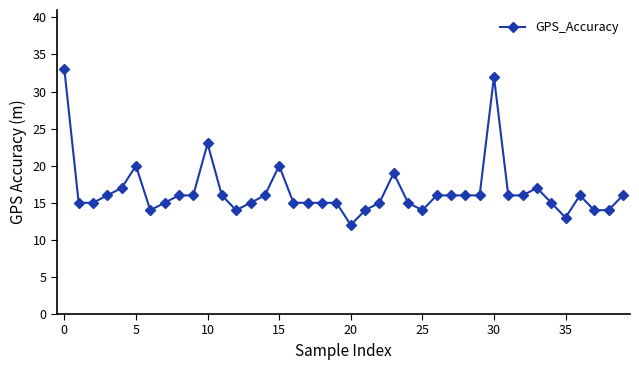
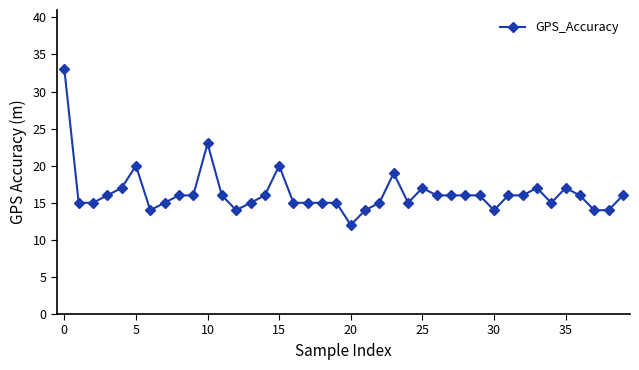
25: 14 -> 17
30: 32 -> 14
35: 13 -> 17
